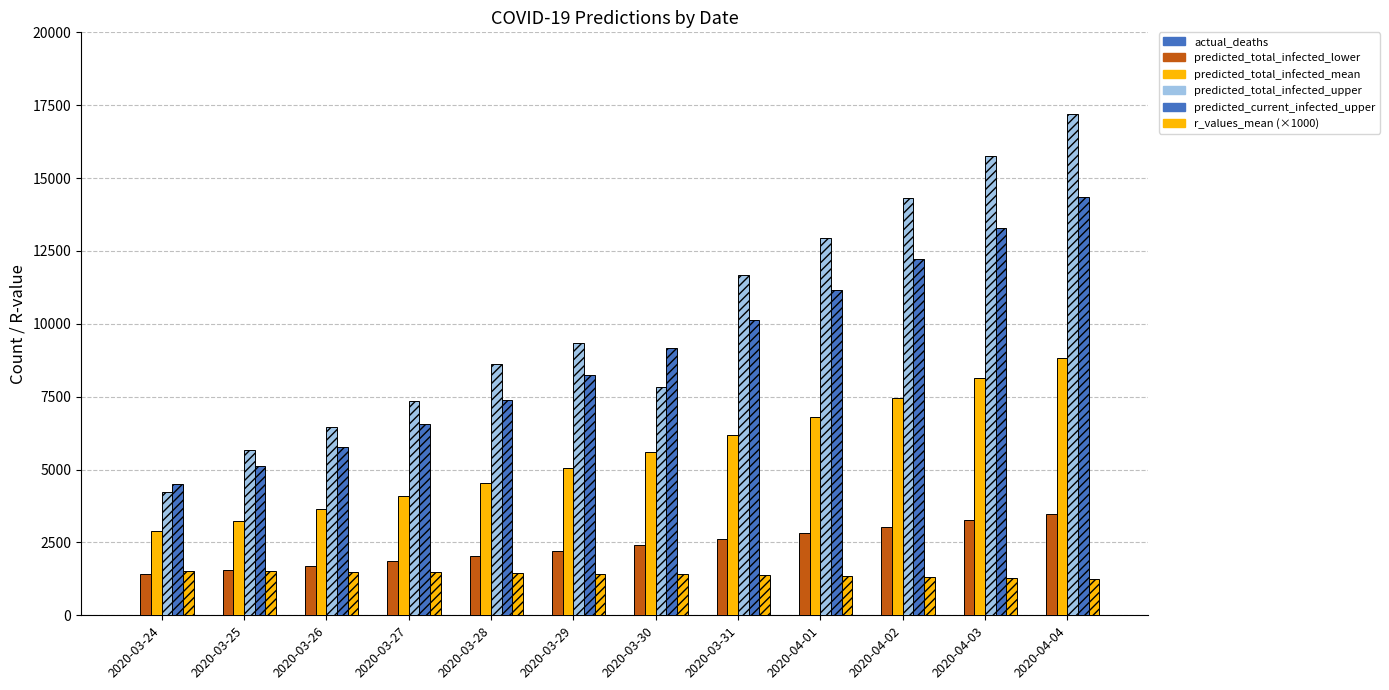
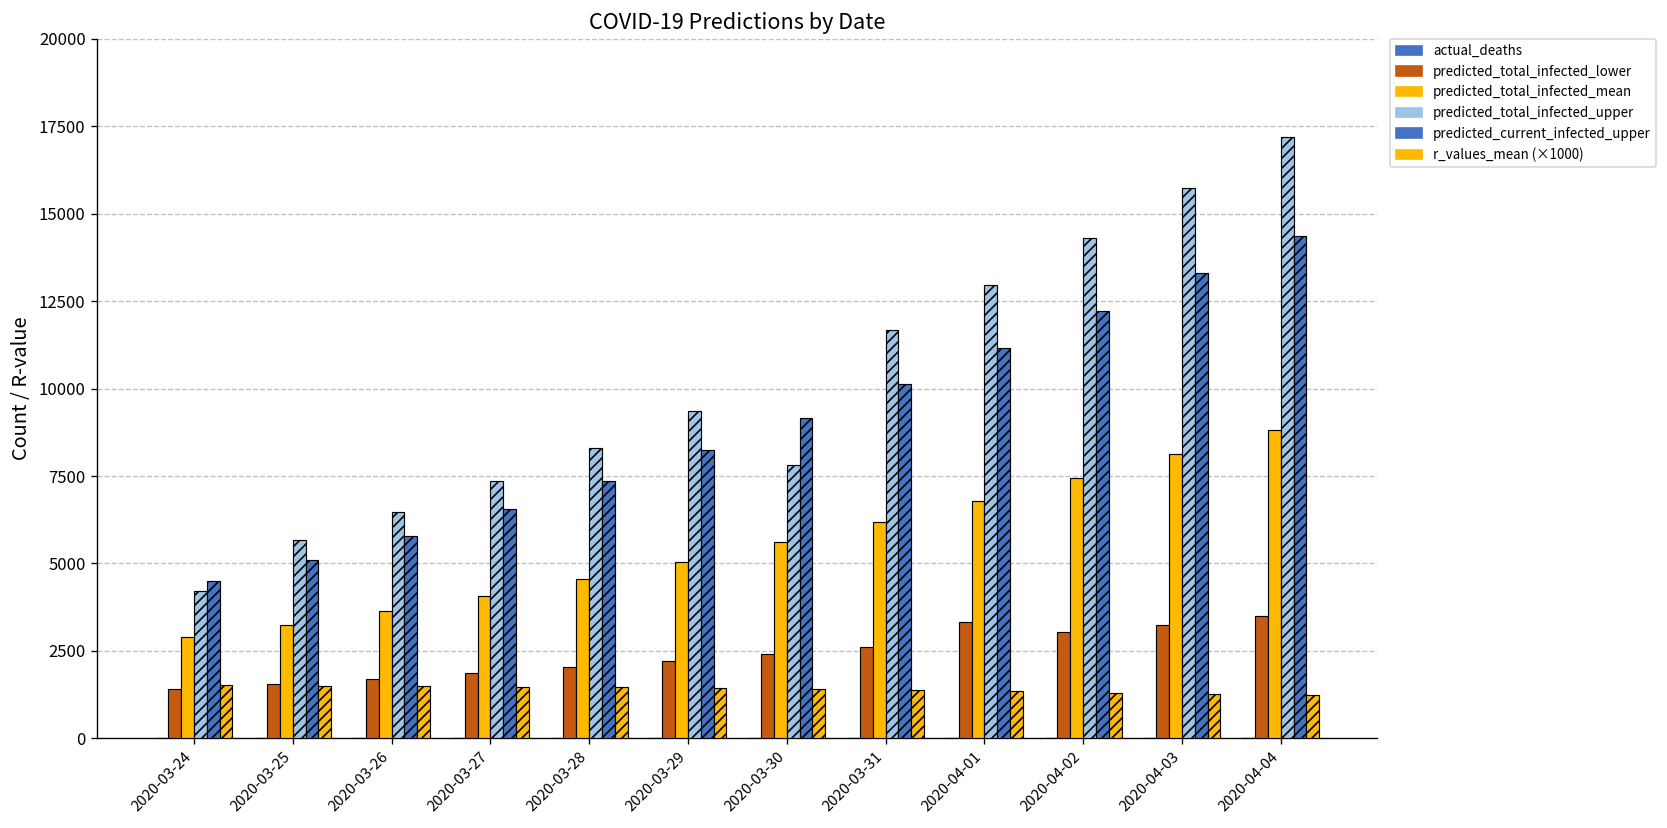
predicted_total_infected_upper, 2020-03-28: 8600 -> 8300
predicted_total_infected_lower, 2020-04-01: 2800 -> 3300
